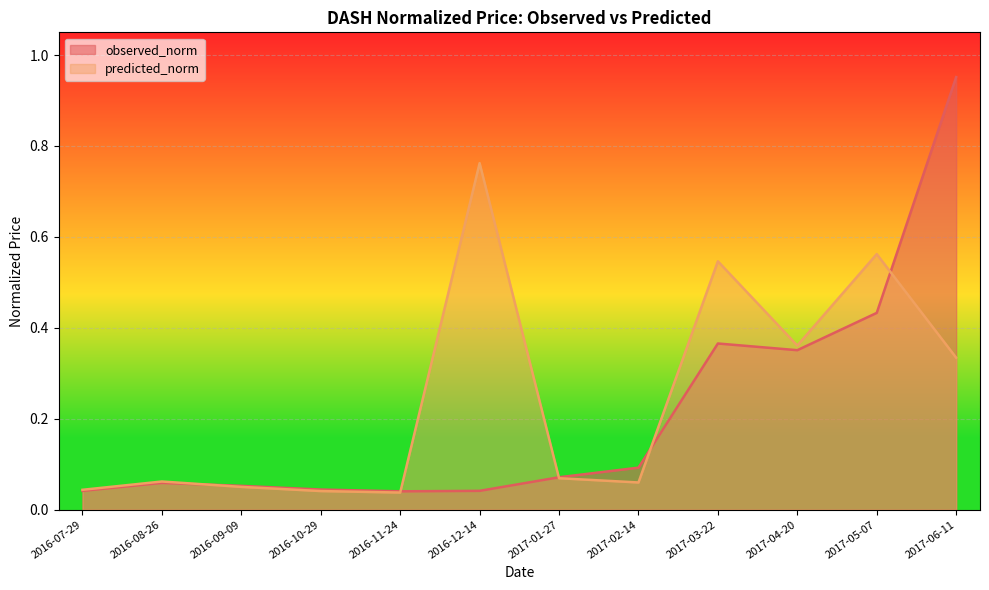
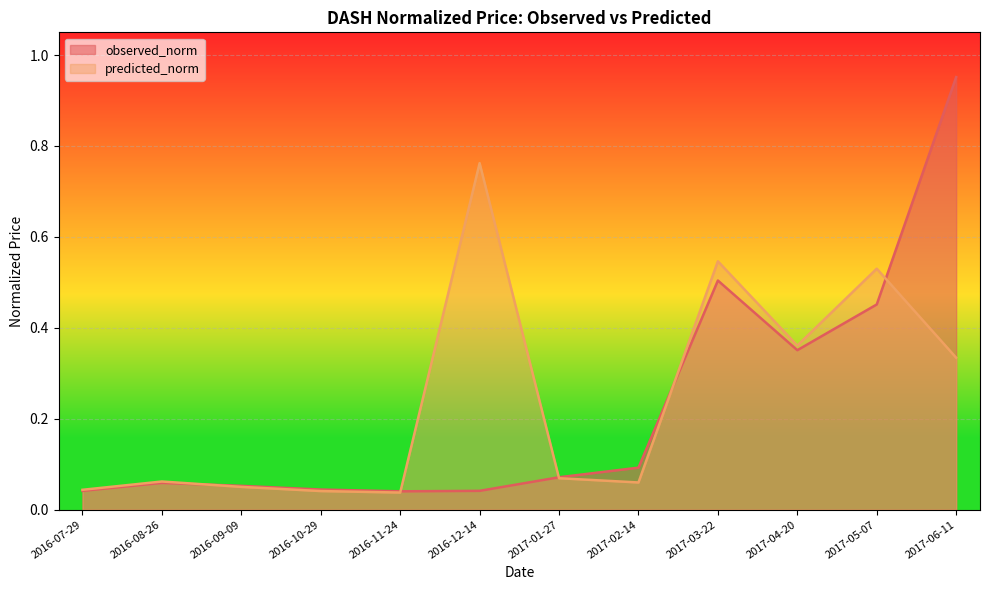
observed_norm, 2017-03-22: 0.37 -> 0.50
observed_norm, 2017-05-07: 0.43 -> 0.45
predicted_norm, 2017-05-07: 0.56 -> 0.53
